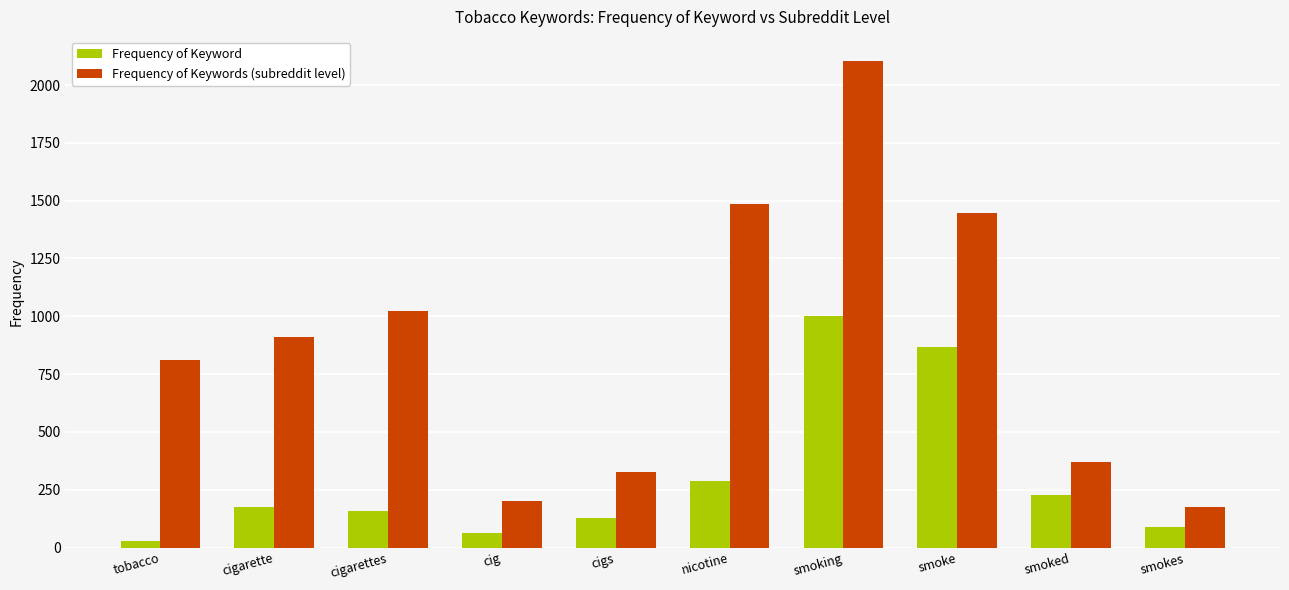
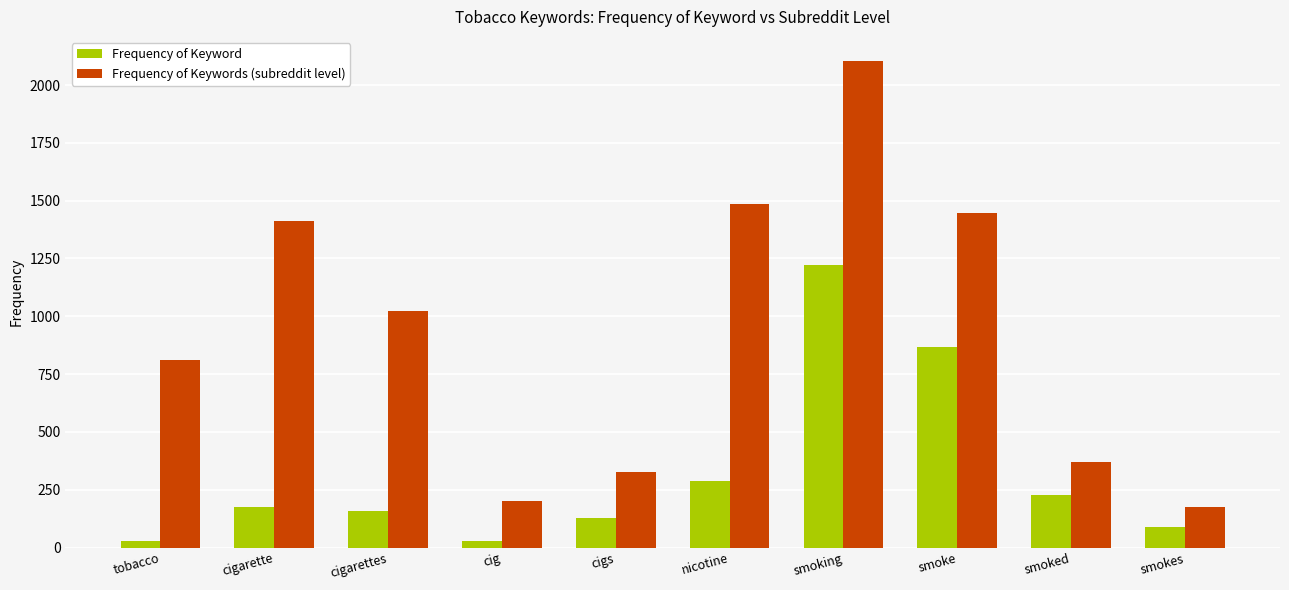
Frequency of Keywords (subreddit level), cigarette: 910 -> 1410
Frequency of Keyword, cig: 70 -> 30
Frequency of Keyword, smoking: 1000 -> 1220
